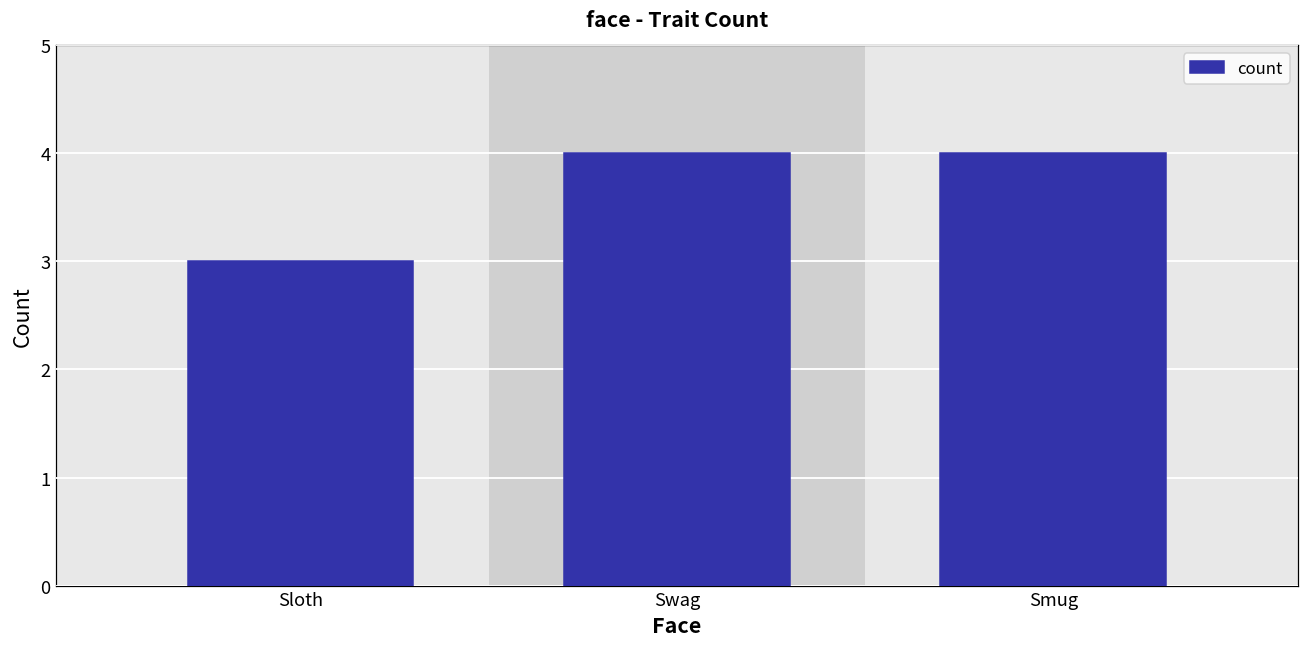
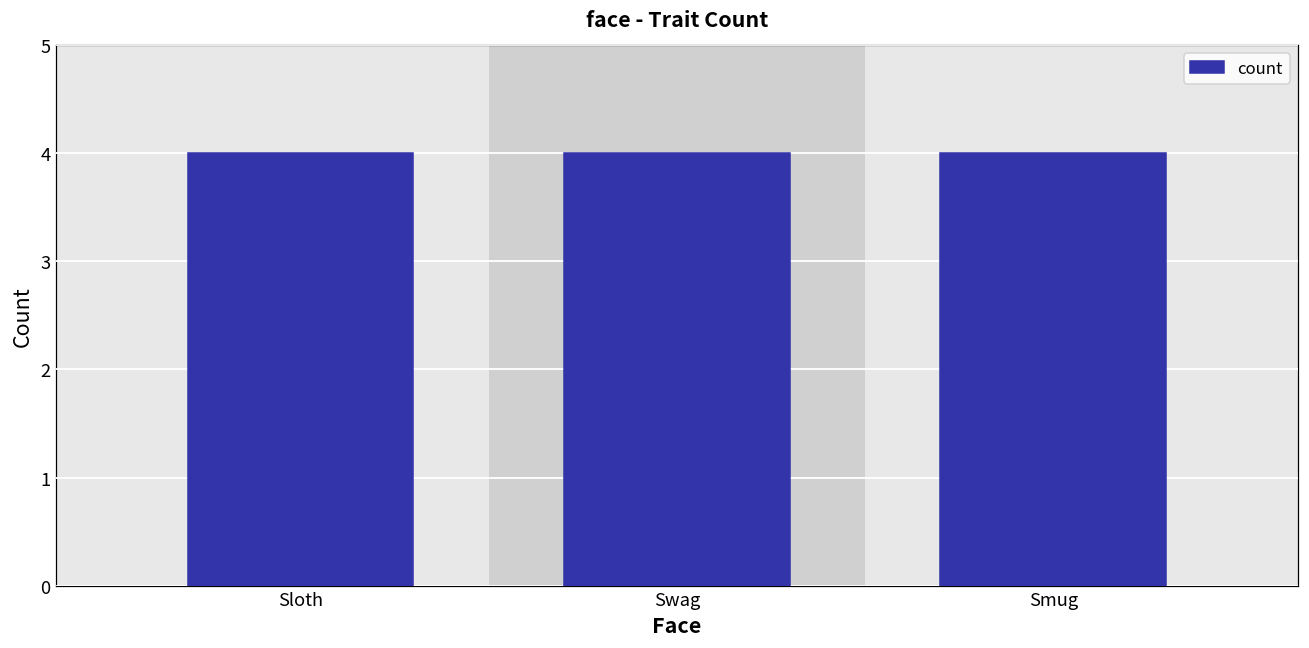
Sloth: 3 -> 4
